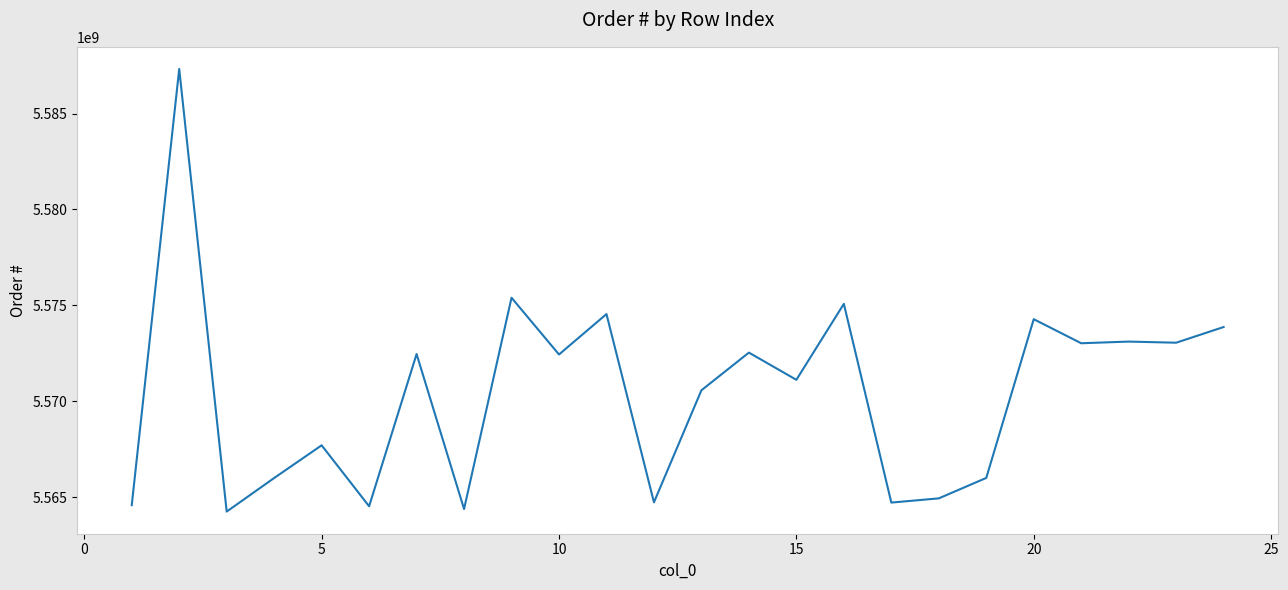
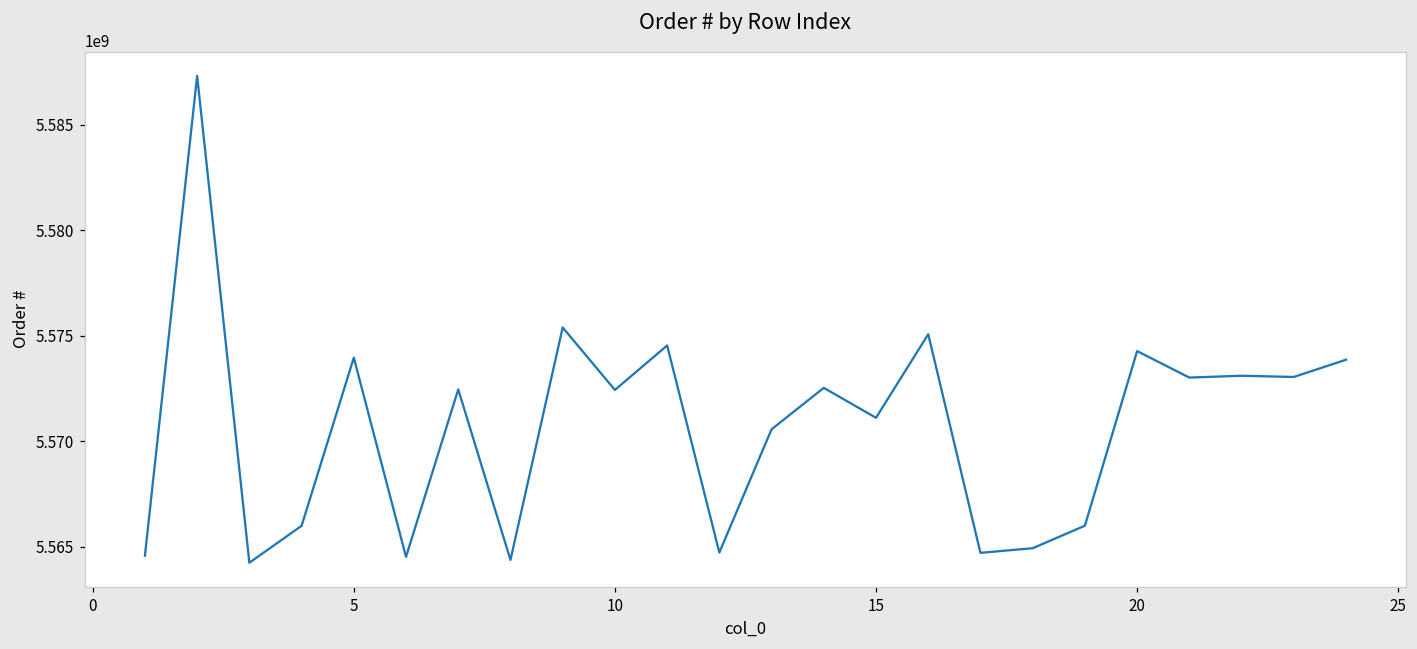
5: 5567700000 -> 5574000000
